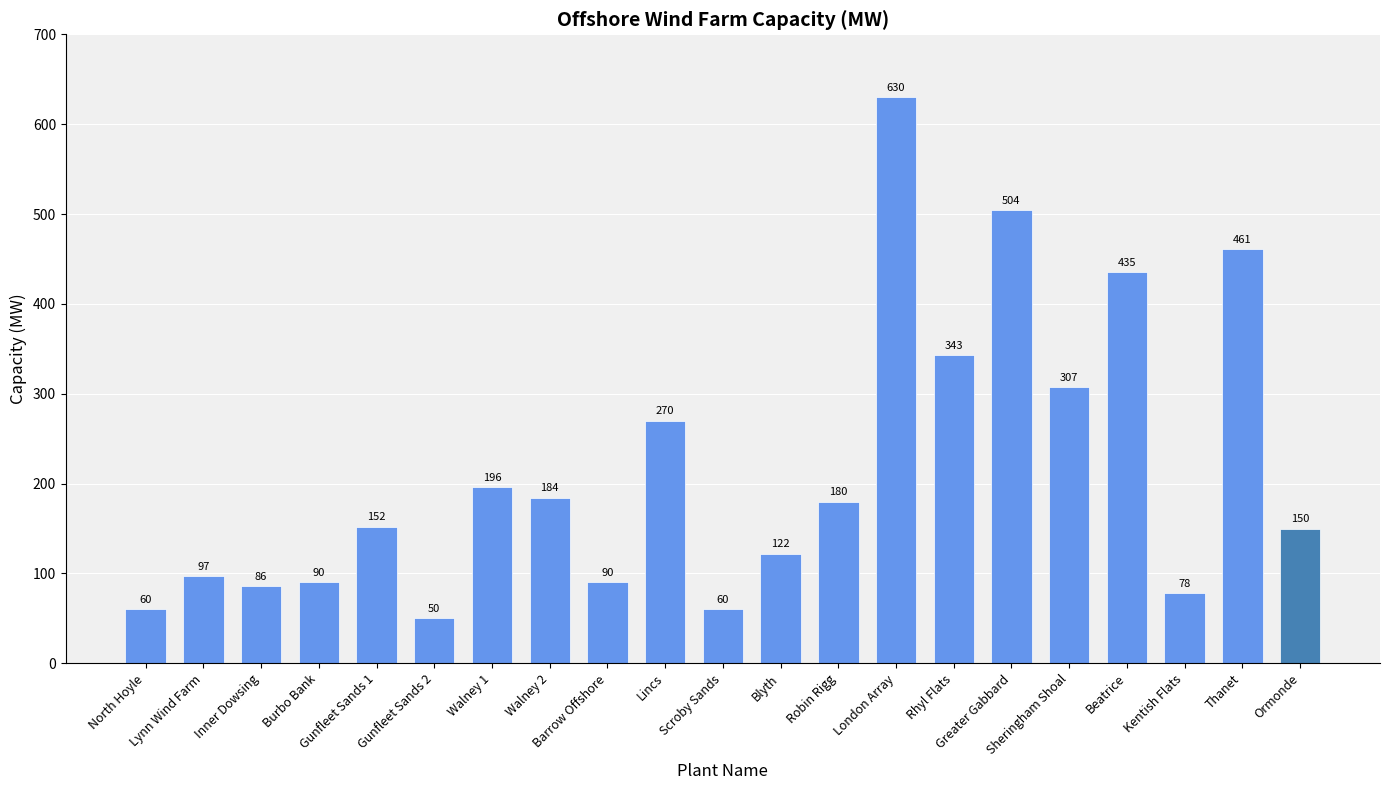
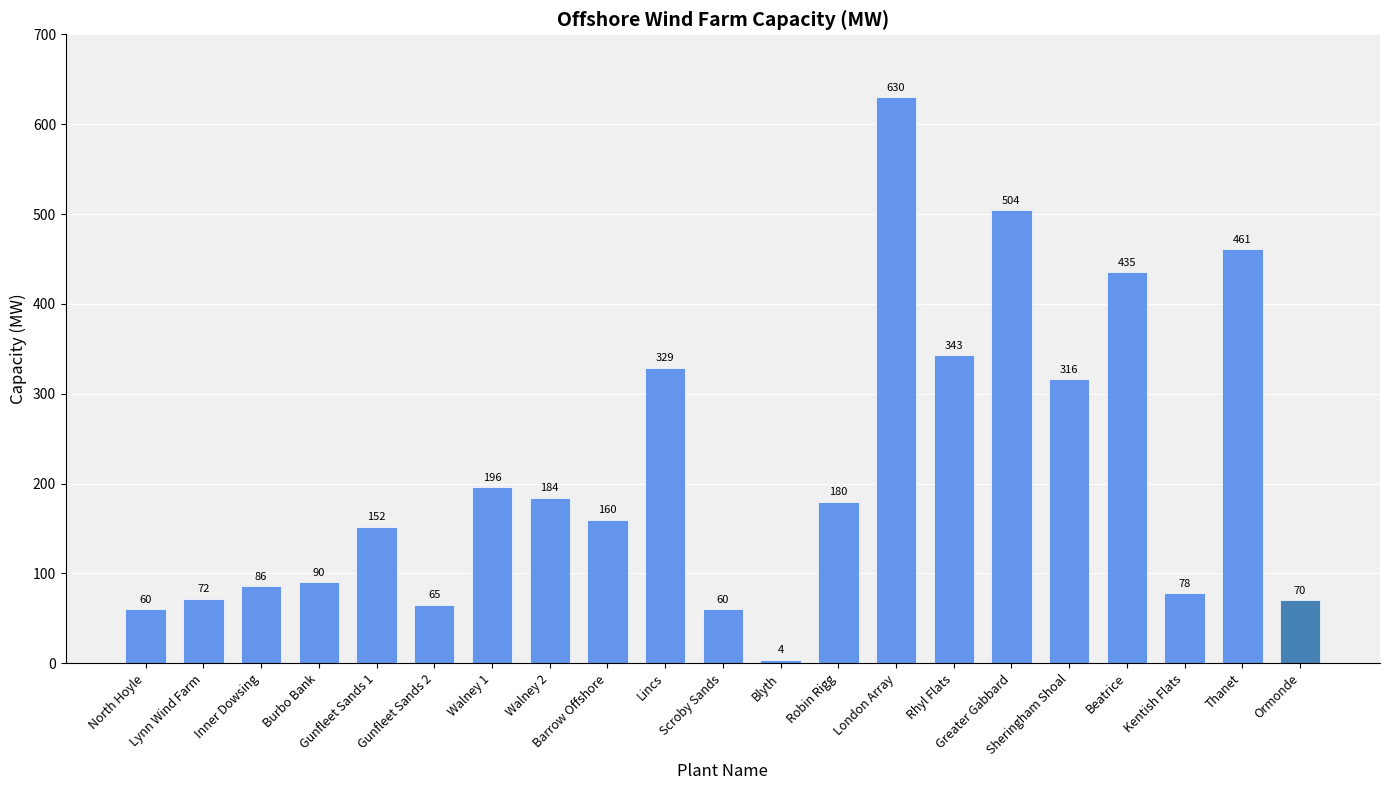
Lynn Wind Farm: 97 -> 72
Gunfleet Sands 2: 50 -> 65
Barrow Offshore: 90 -> 160
Lincs: 270 -> 329
Blyth: 122 -> 4
Sheringham Shoal: 307 -> 316
Ormonde: 150 -> 70
